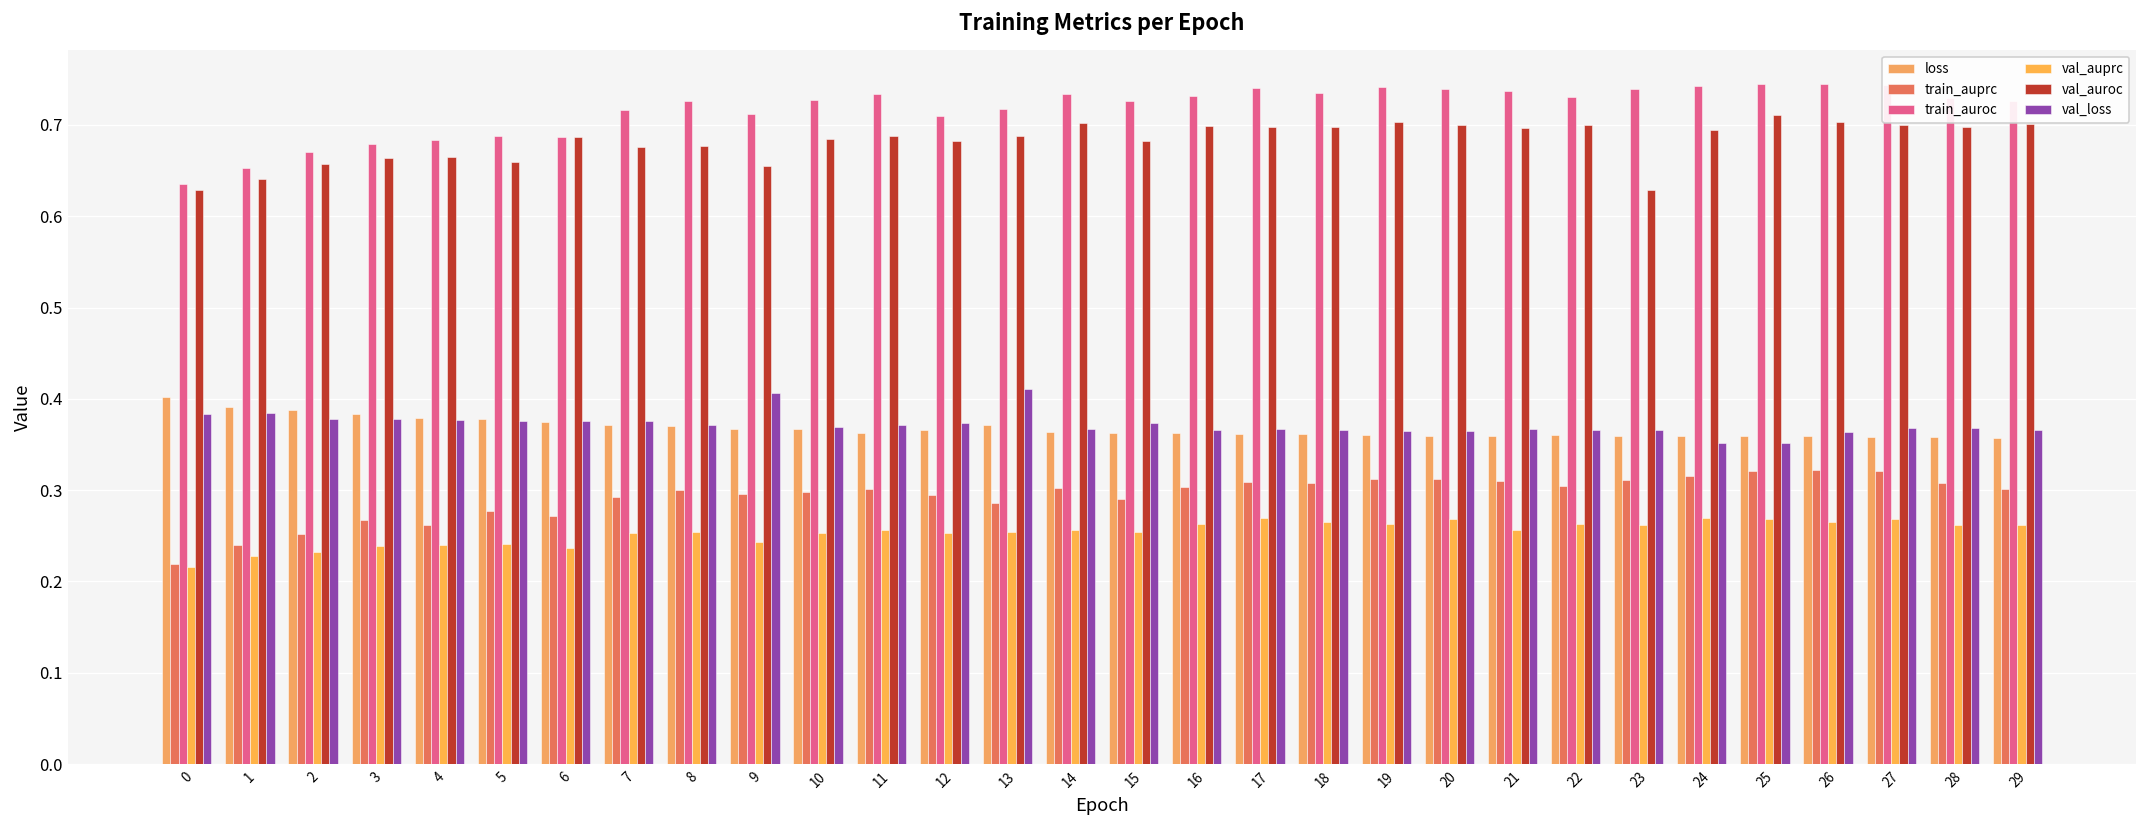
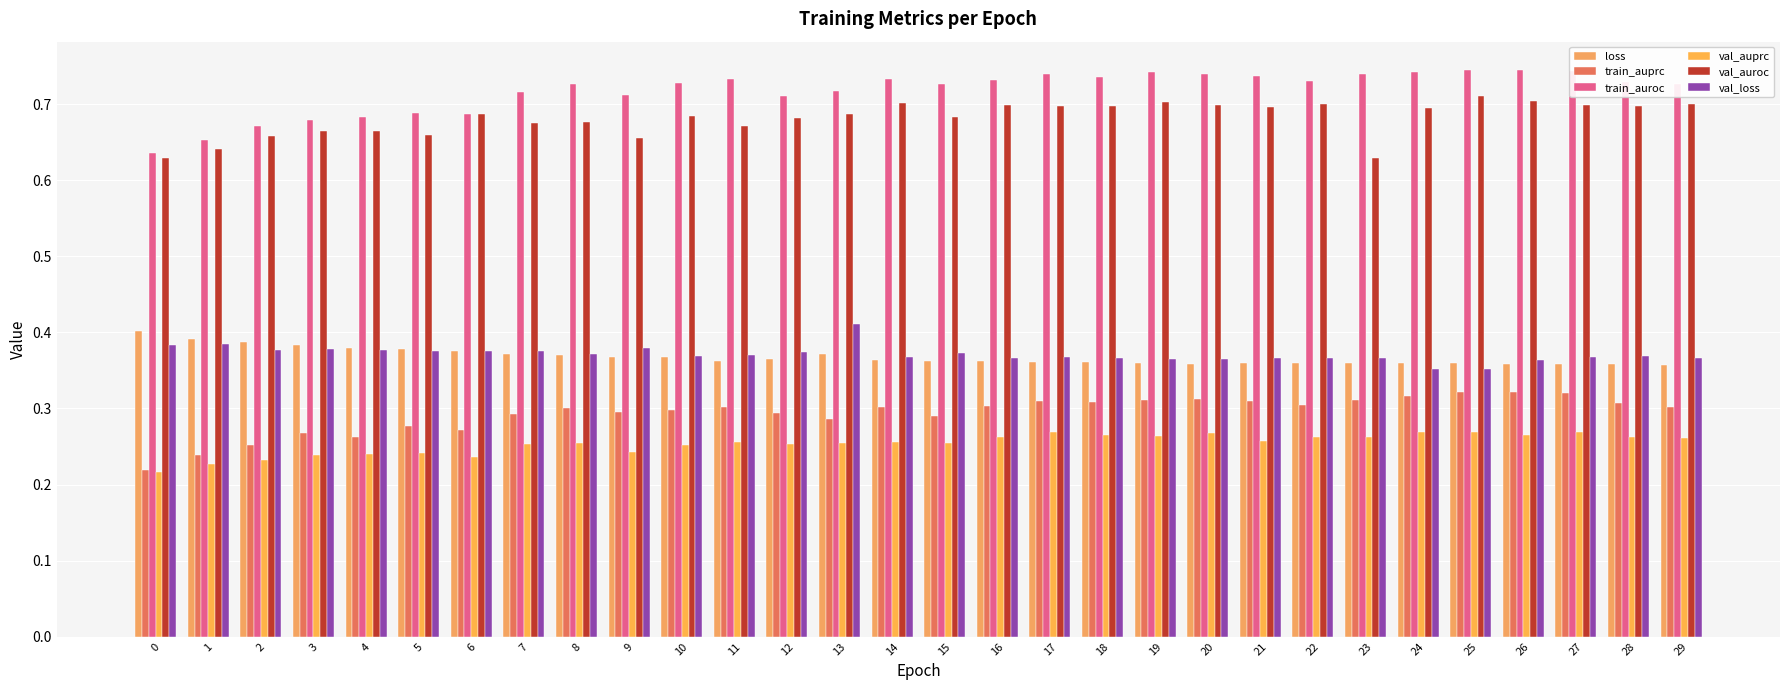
val_loss, 9: 0.41 -> 0.38
val_auroc, 11: 0.69 -> 0.67
